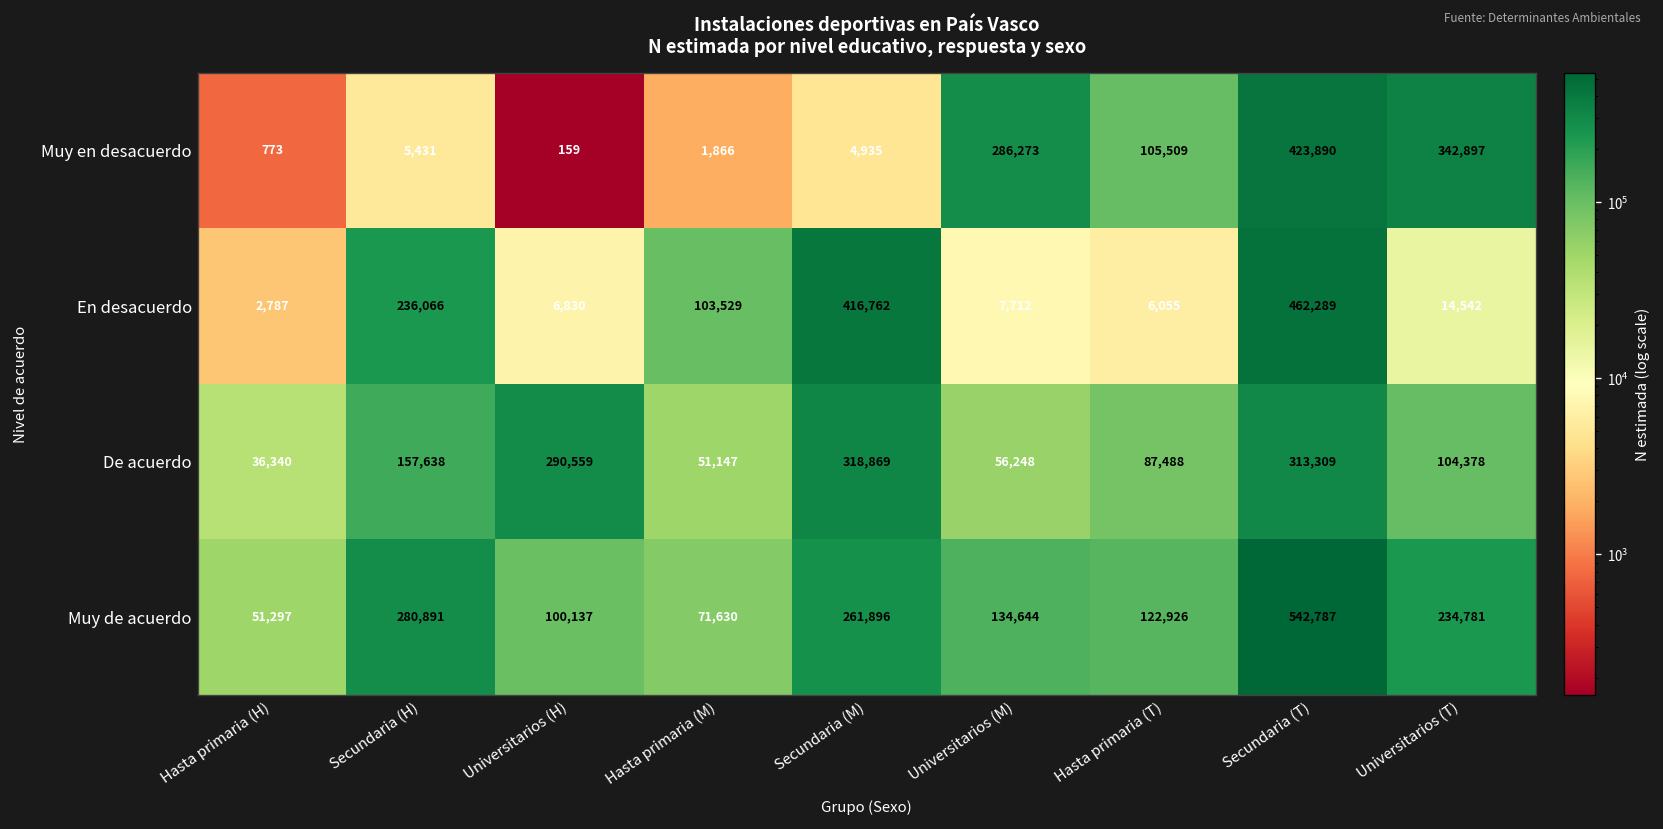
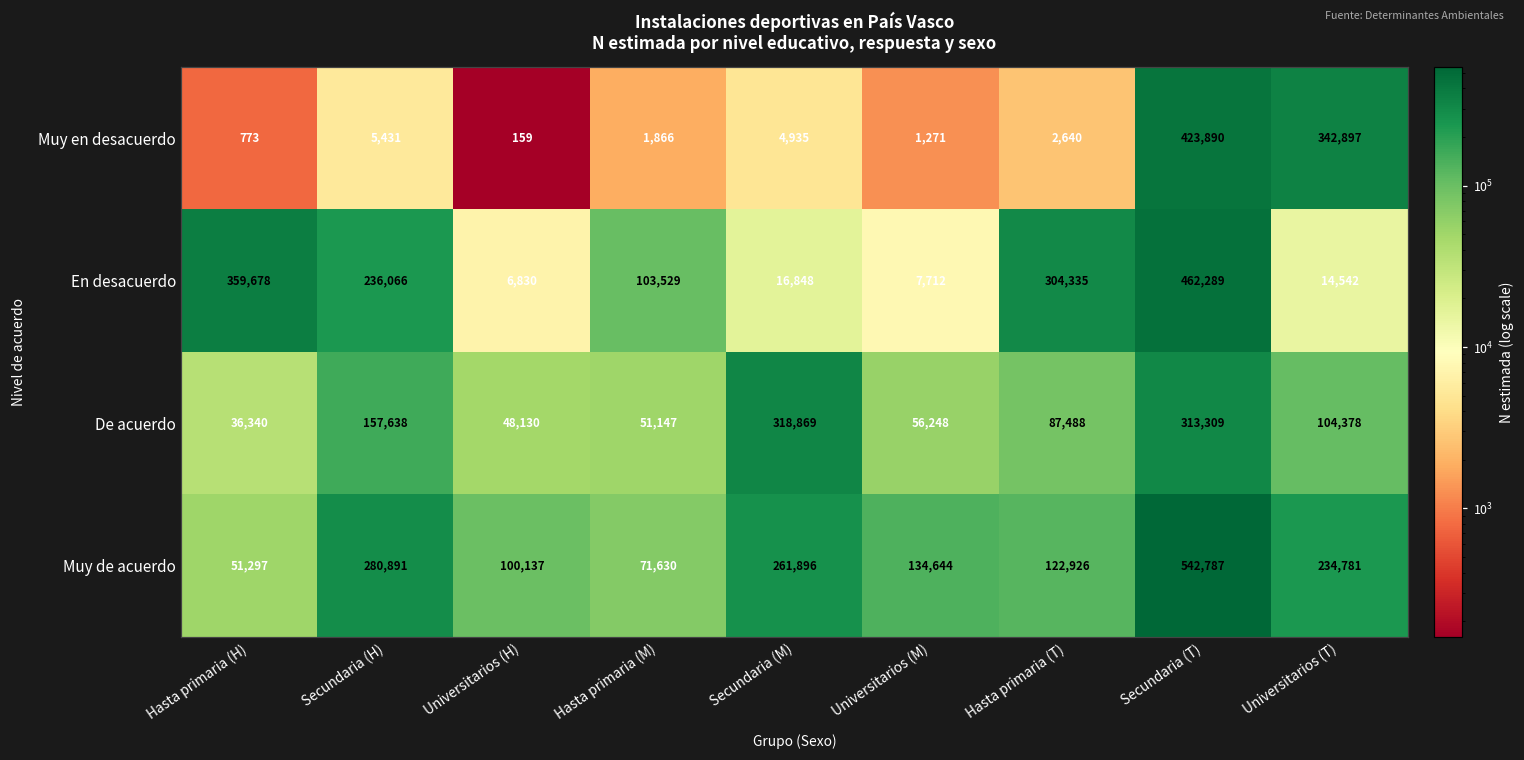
Muy en desacuerdo, Universitarios (M): 286,273 -> 1,271
Muy en desacuerdo, Hasta primaria (T): 105,509 -> 2,640
En desacuerdo, Hasta primaria (H): 2,787 -> 359,678
En desacuerdo, Secundaria (M): 416,762 -> 16,848
En desacuerdo, Hasta primaria (T): 6,055 -> 304,335
De acuerdo, Universitarios (H): 290,559 -> 48,130
